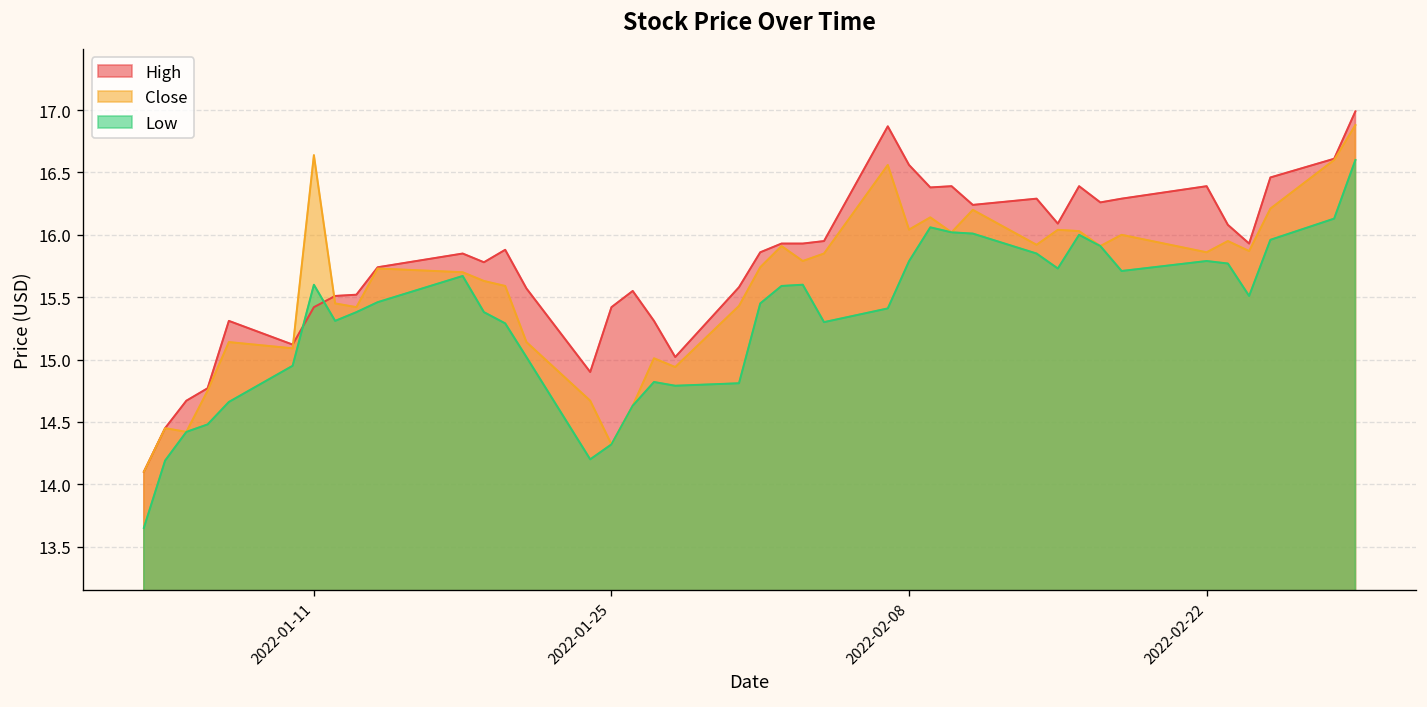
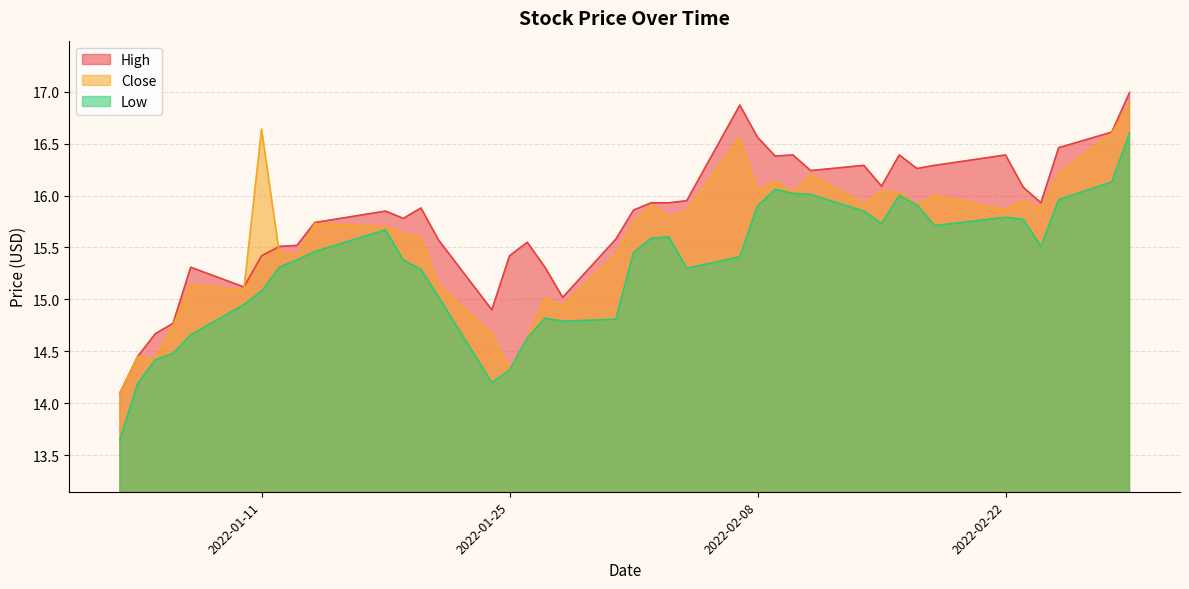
Low, 2022-01-11: 15.60 -> 15.08
Low, 2022-02-08: 15.79 -> 15.90
